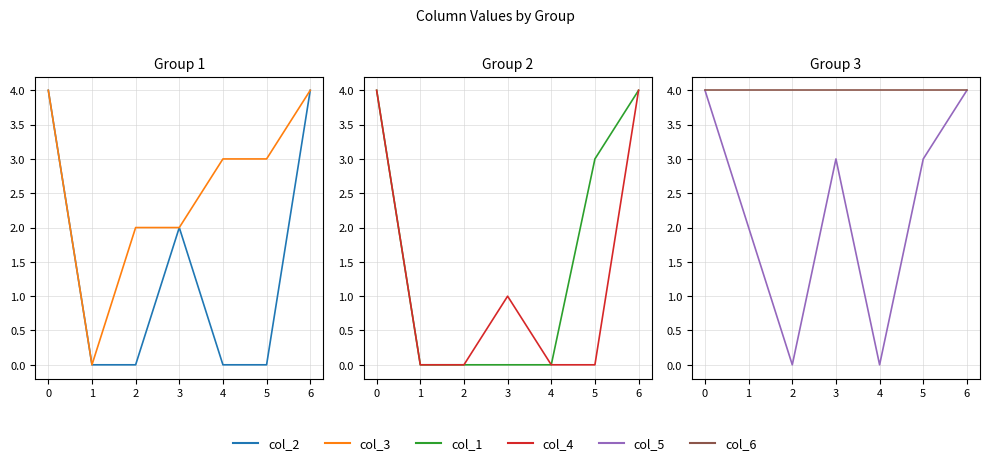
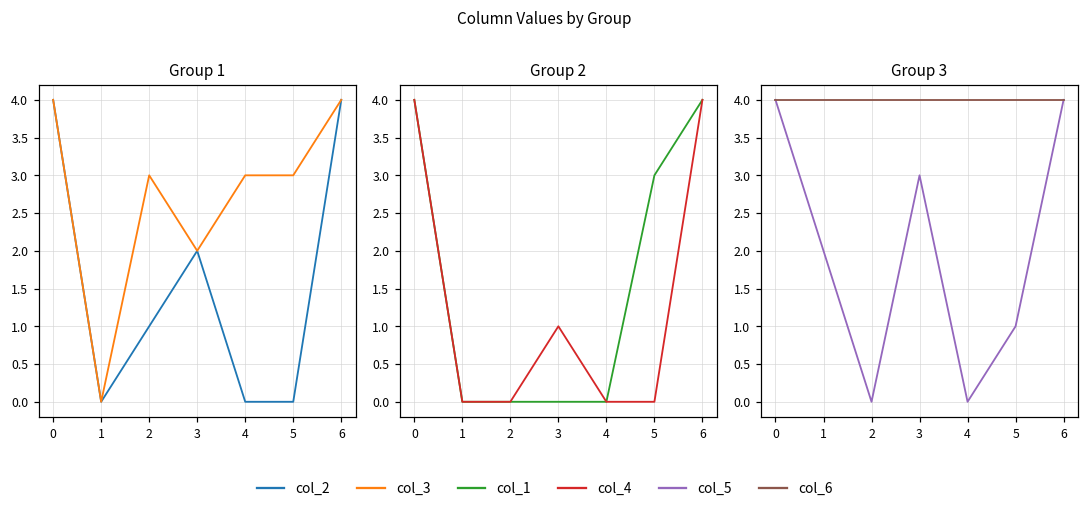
Group 1, col_2, 2: 0 -> 1
Group 1, col_3, 2: 2 -> 3
Group 3, col_5, 5: 3 -> 1
